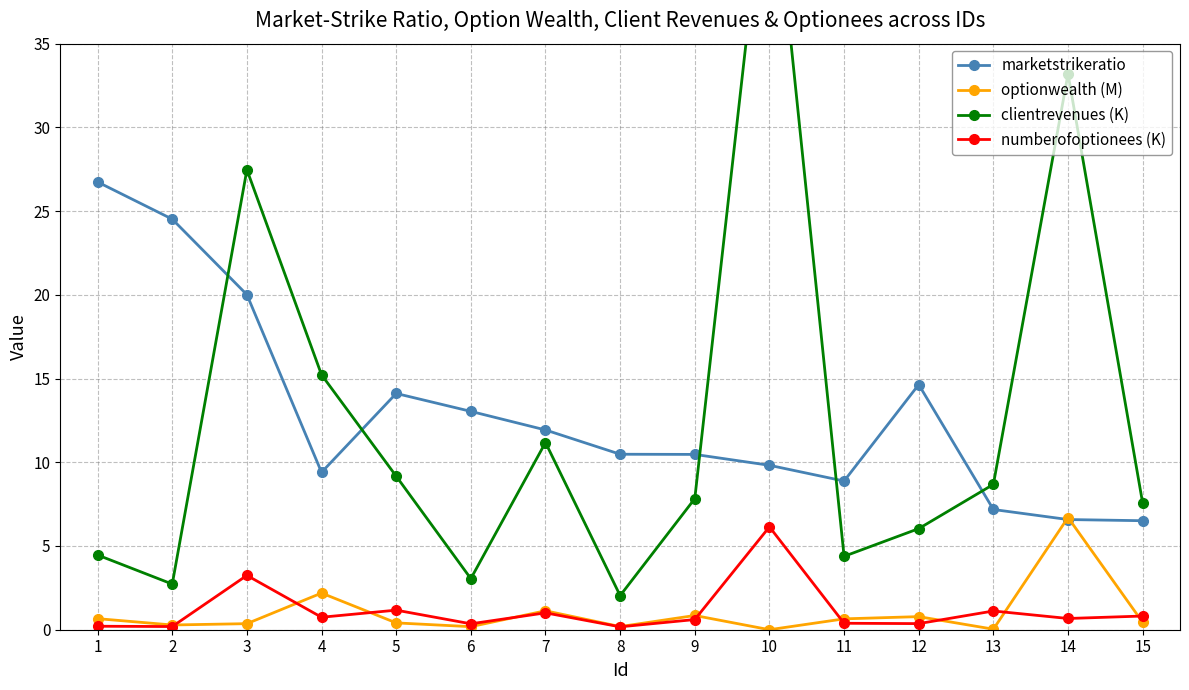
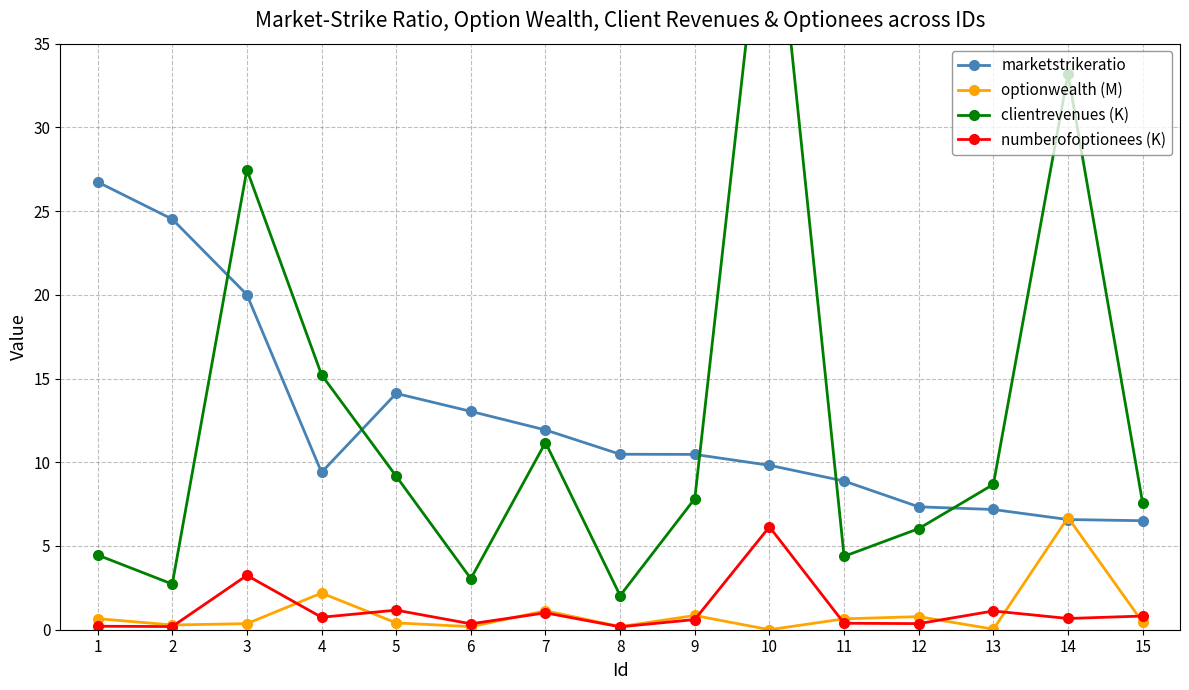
marketstrikeratio, 12: 14.6 -> 7.3
